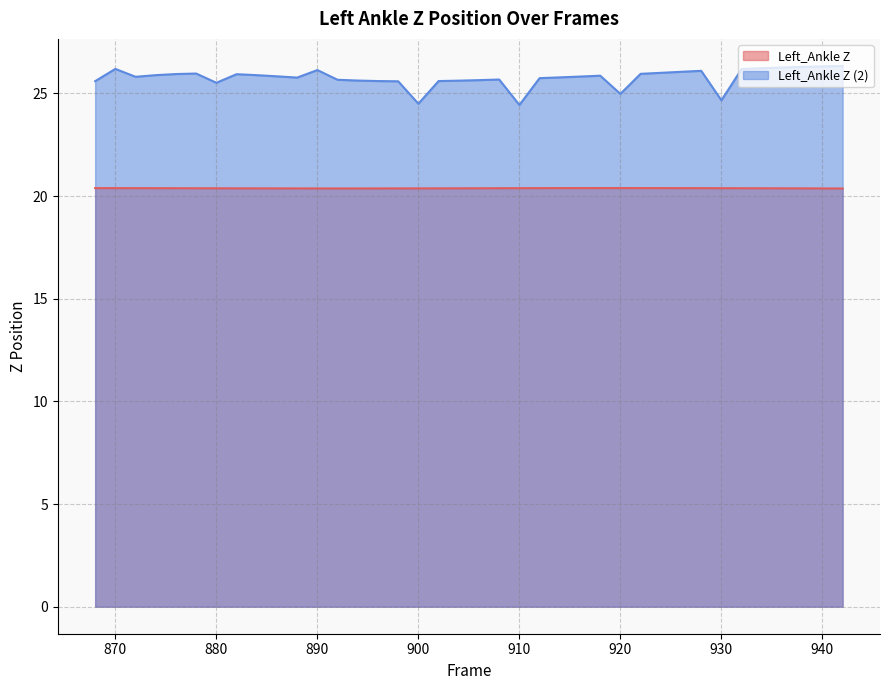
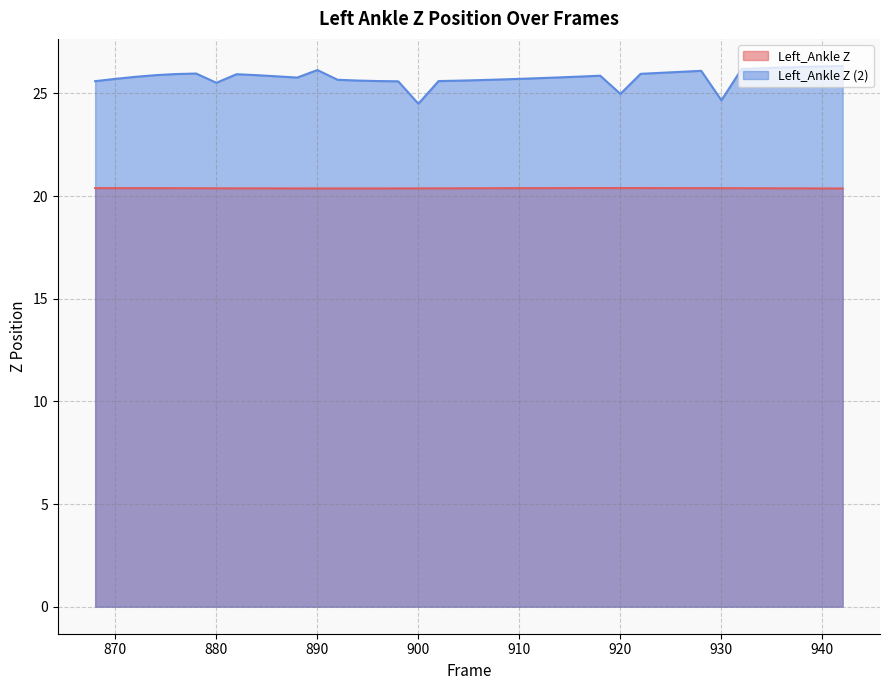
Left_Ankle Z (2), 870: 26.2 -> 25.7
Left_Ankle Z (2), 910: 24.4 -> 25.7
